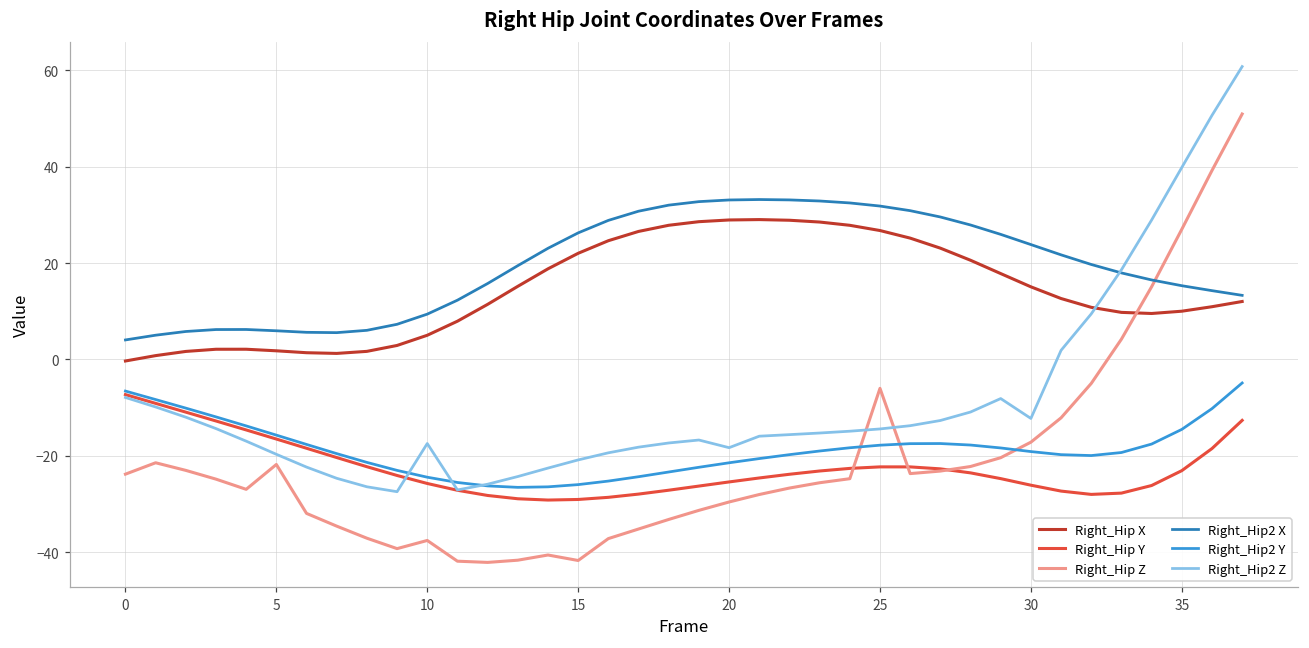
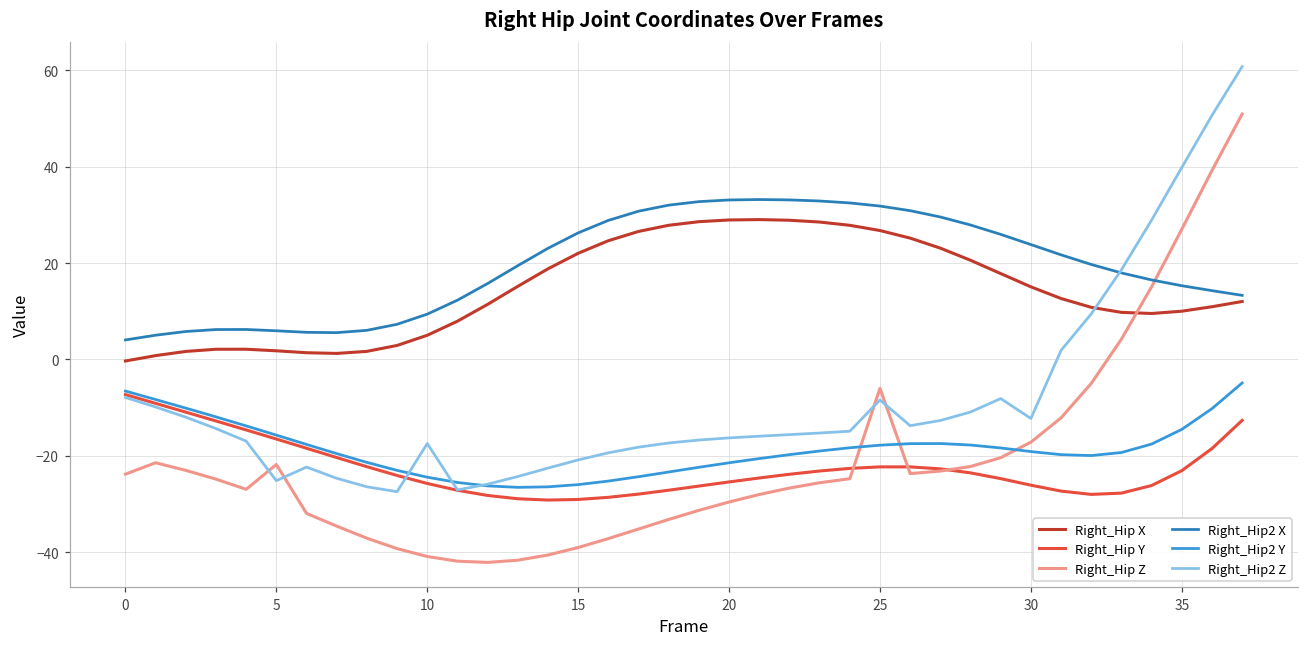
Right_Hip2 Z, 5: -20 -> -25
Right_Hip Z, 10: -38 -> -41
Right_Hip Z, 15: -42 -> -39
Right_Hip2 Z, 20: -18 -> -16
Right_Hip2 Z, 25: -14 -> -8
